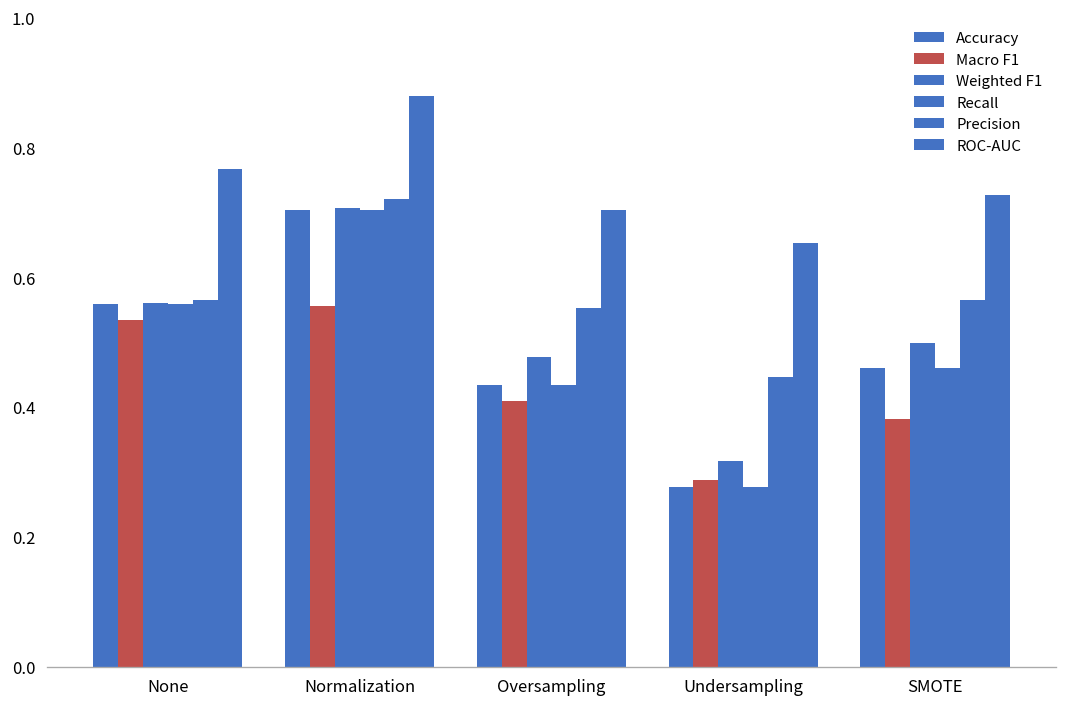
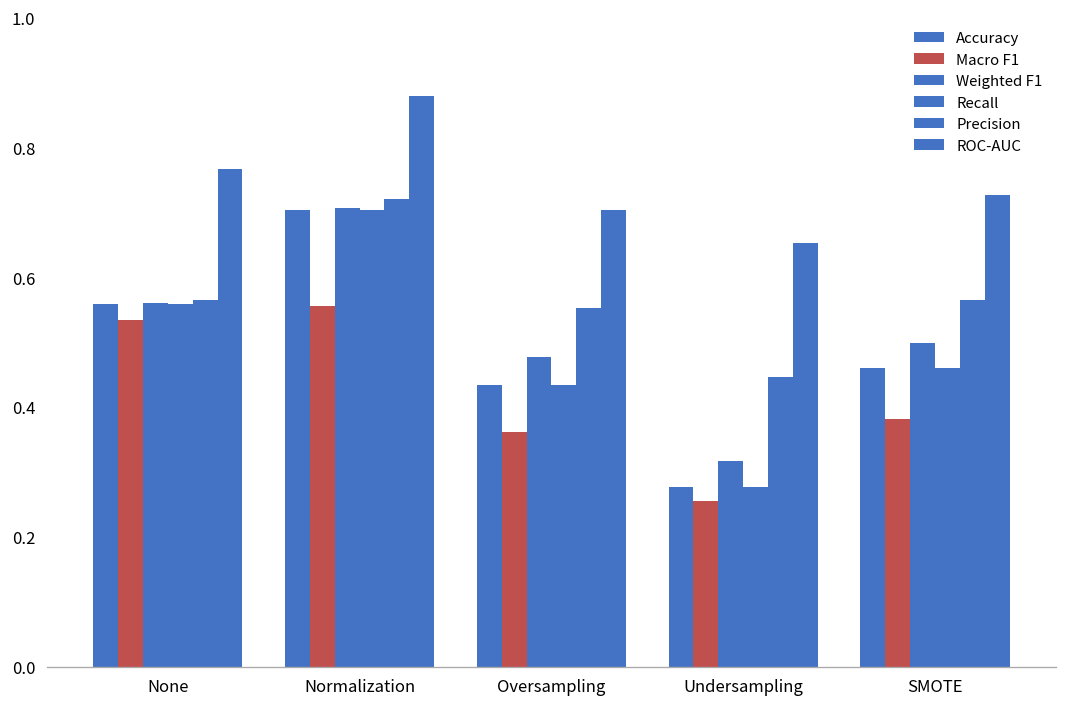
Macro F1, Oversampling: 0.41 -> 0.36
Macro F1, Undersampling: 0.29 -> 0.26
